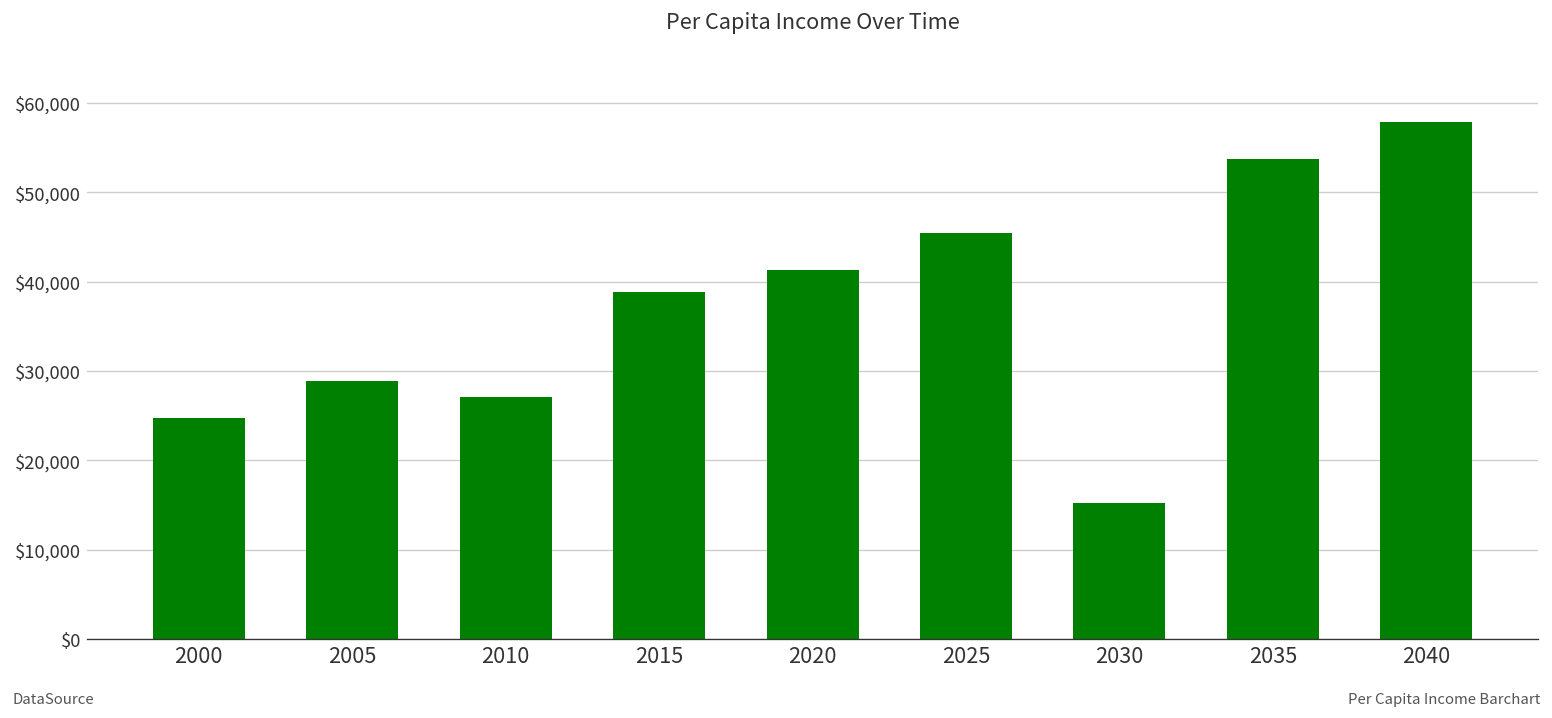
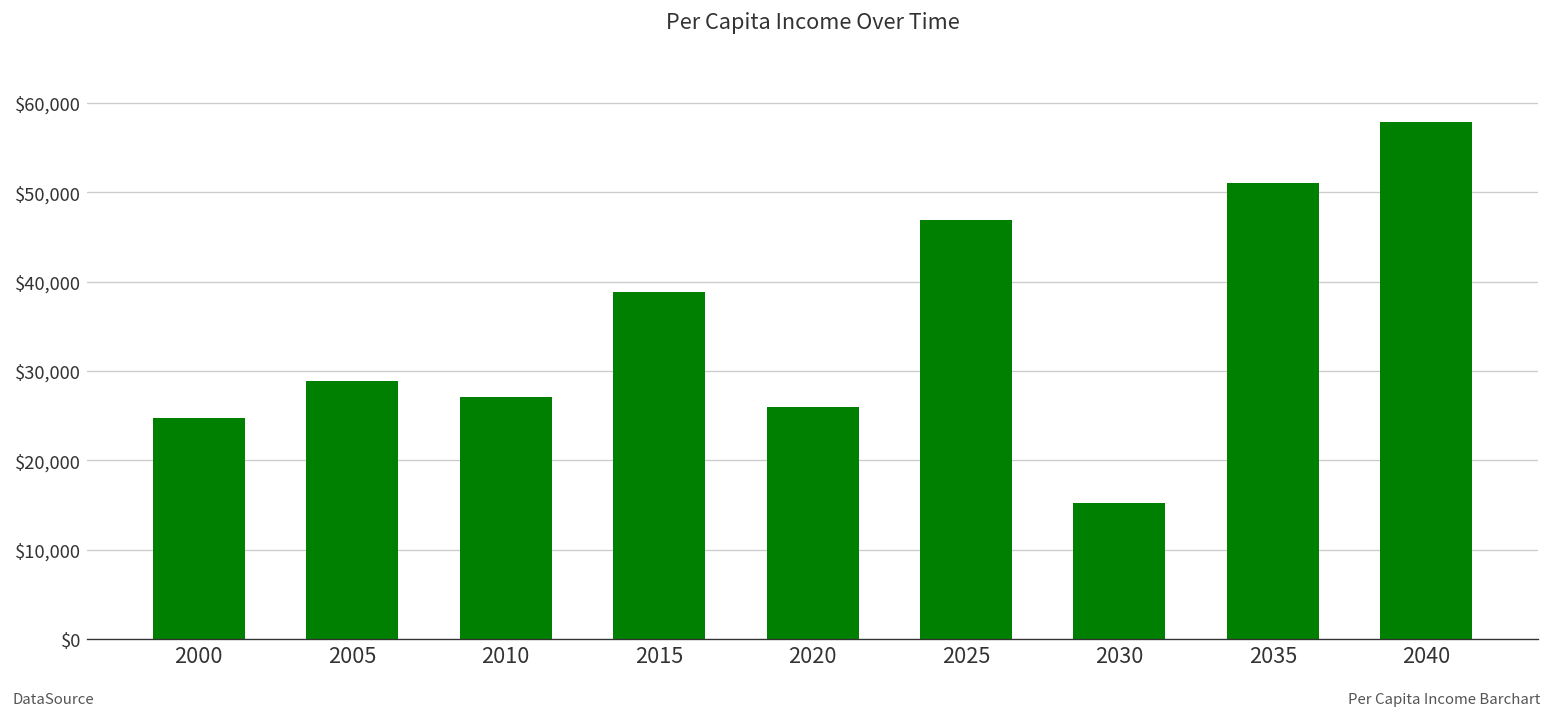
2020: $41,000 -> $26,000
2025: $45,000 -> $47,000
2035: $54,000 -> $51,000
